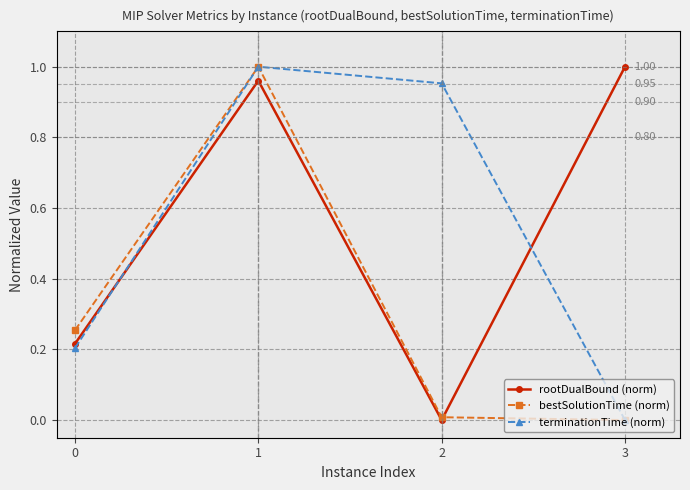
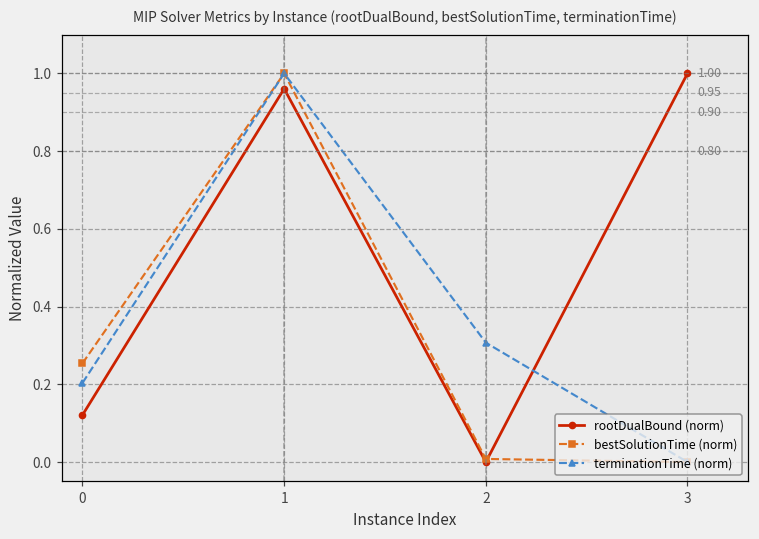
rootDualBound (norm), 0: 0.22 -> 0.12
terminationTime (norm), 2: 0.95 -> 0.31
